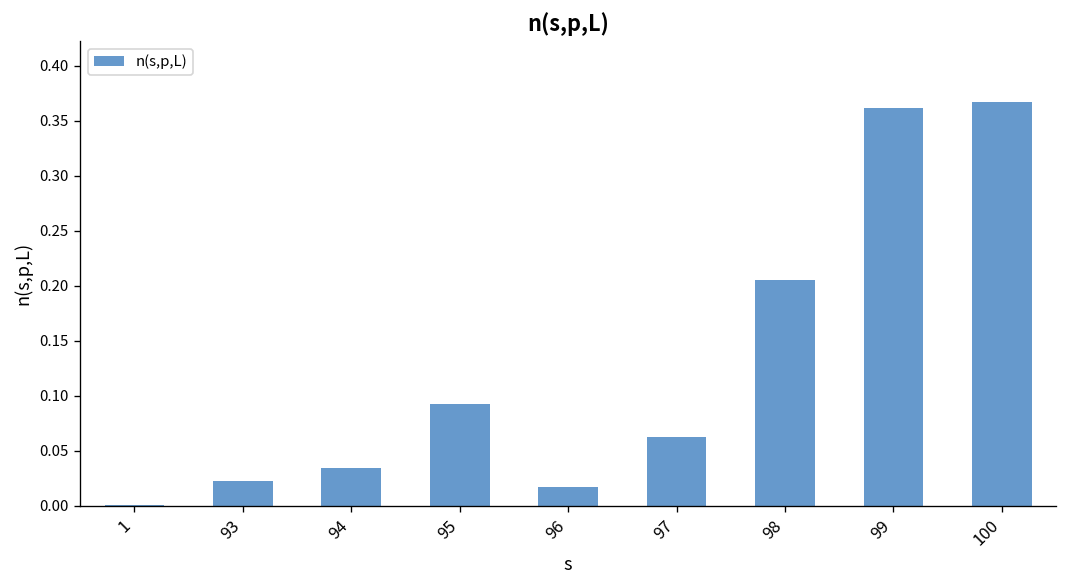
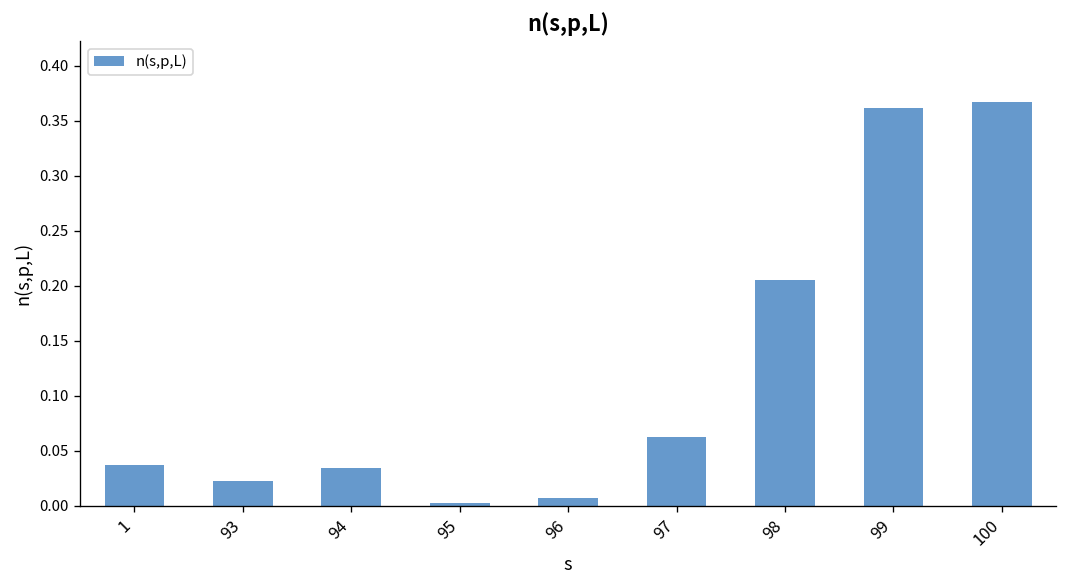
1: 0.00 -> 0.04
95: 0.09 -> 0.00
96: 0.02 -> 0.01
